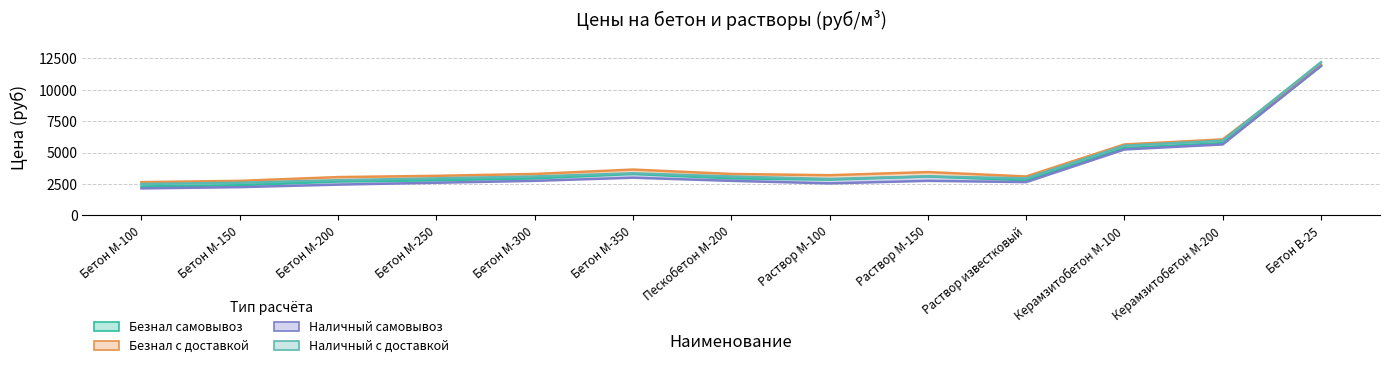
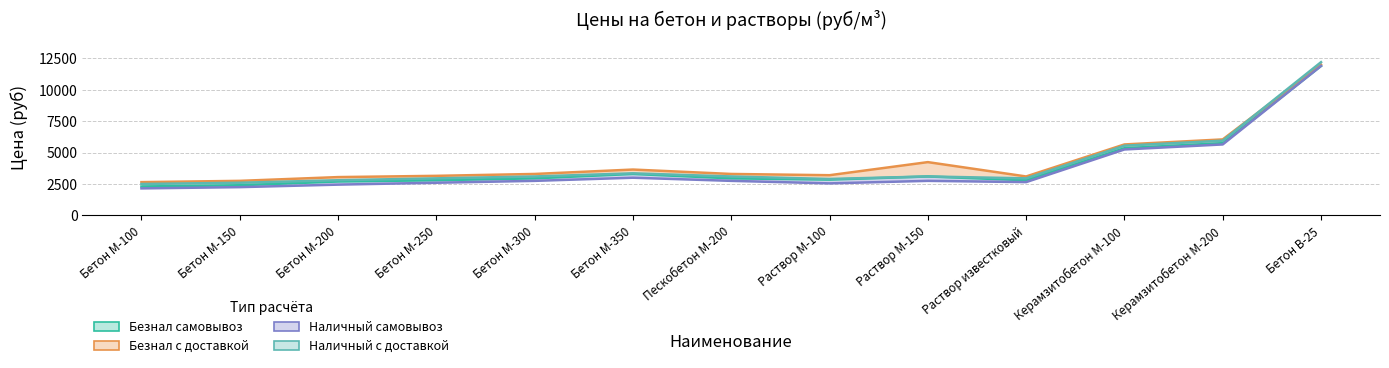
Безнал с доставкой, Раствор М-150: 3500 -> 4200
